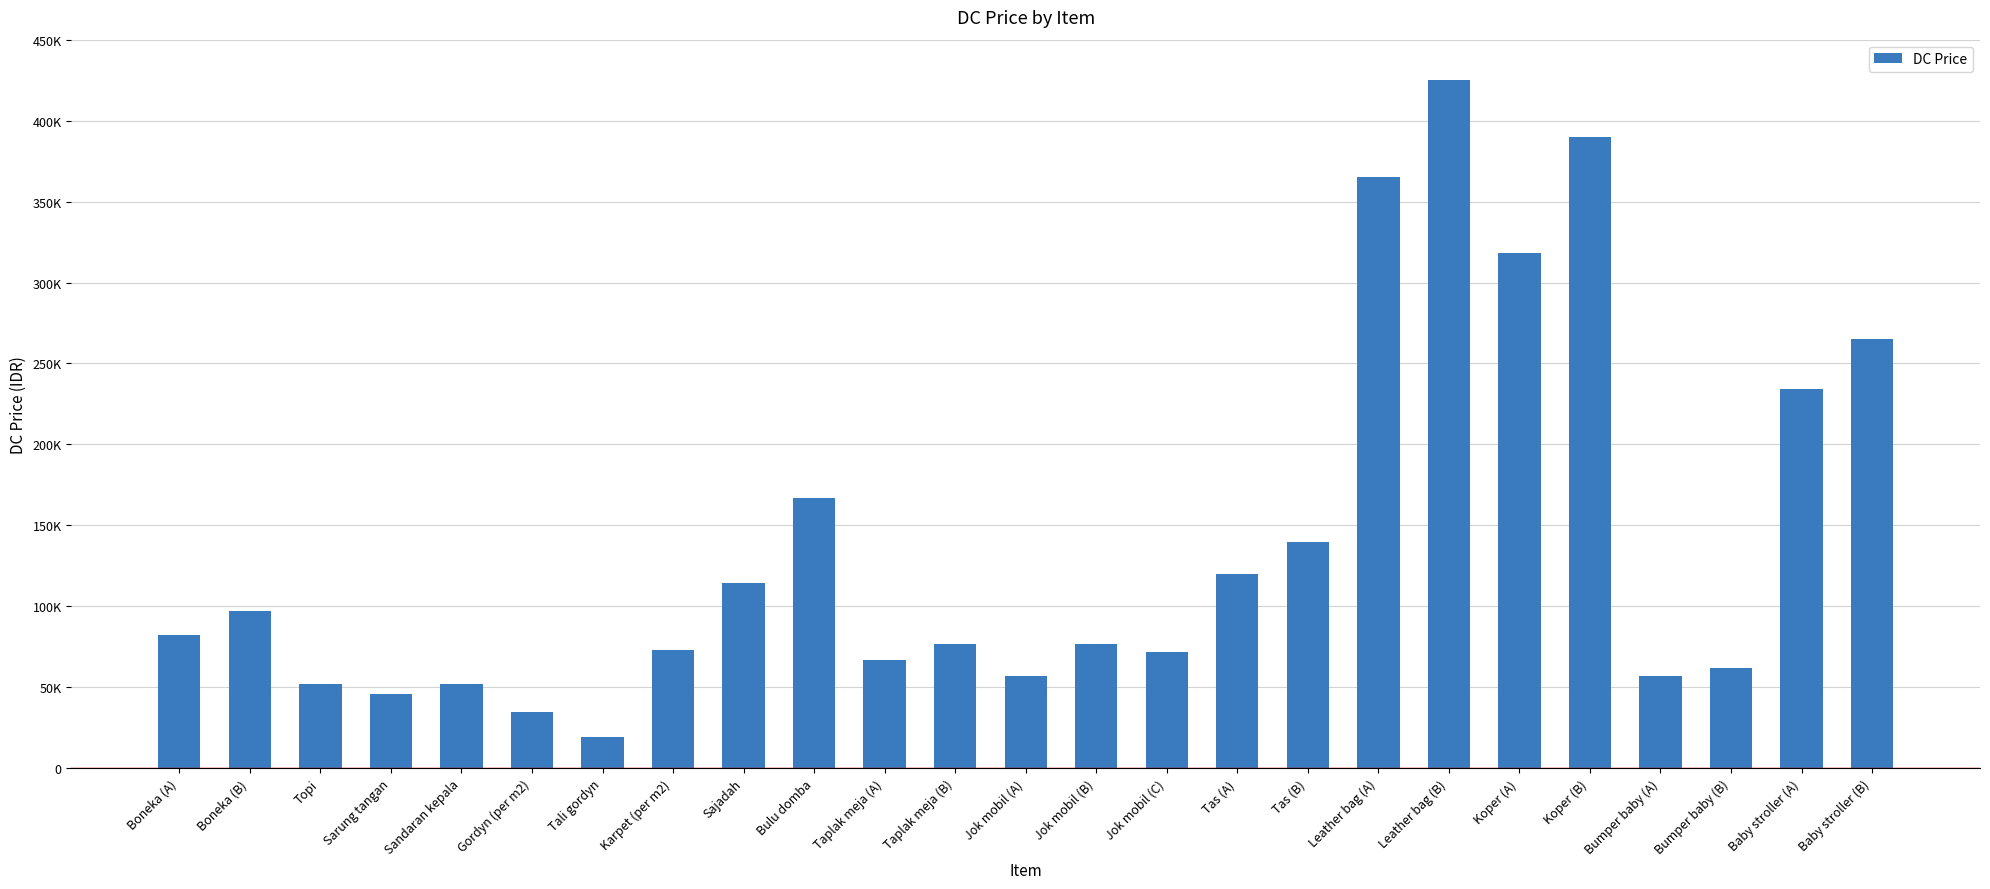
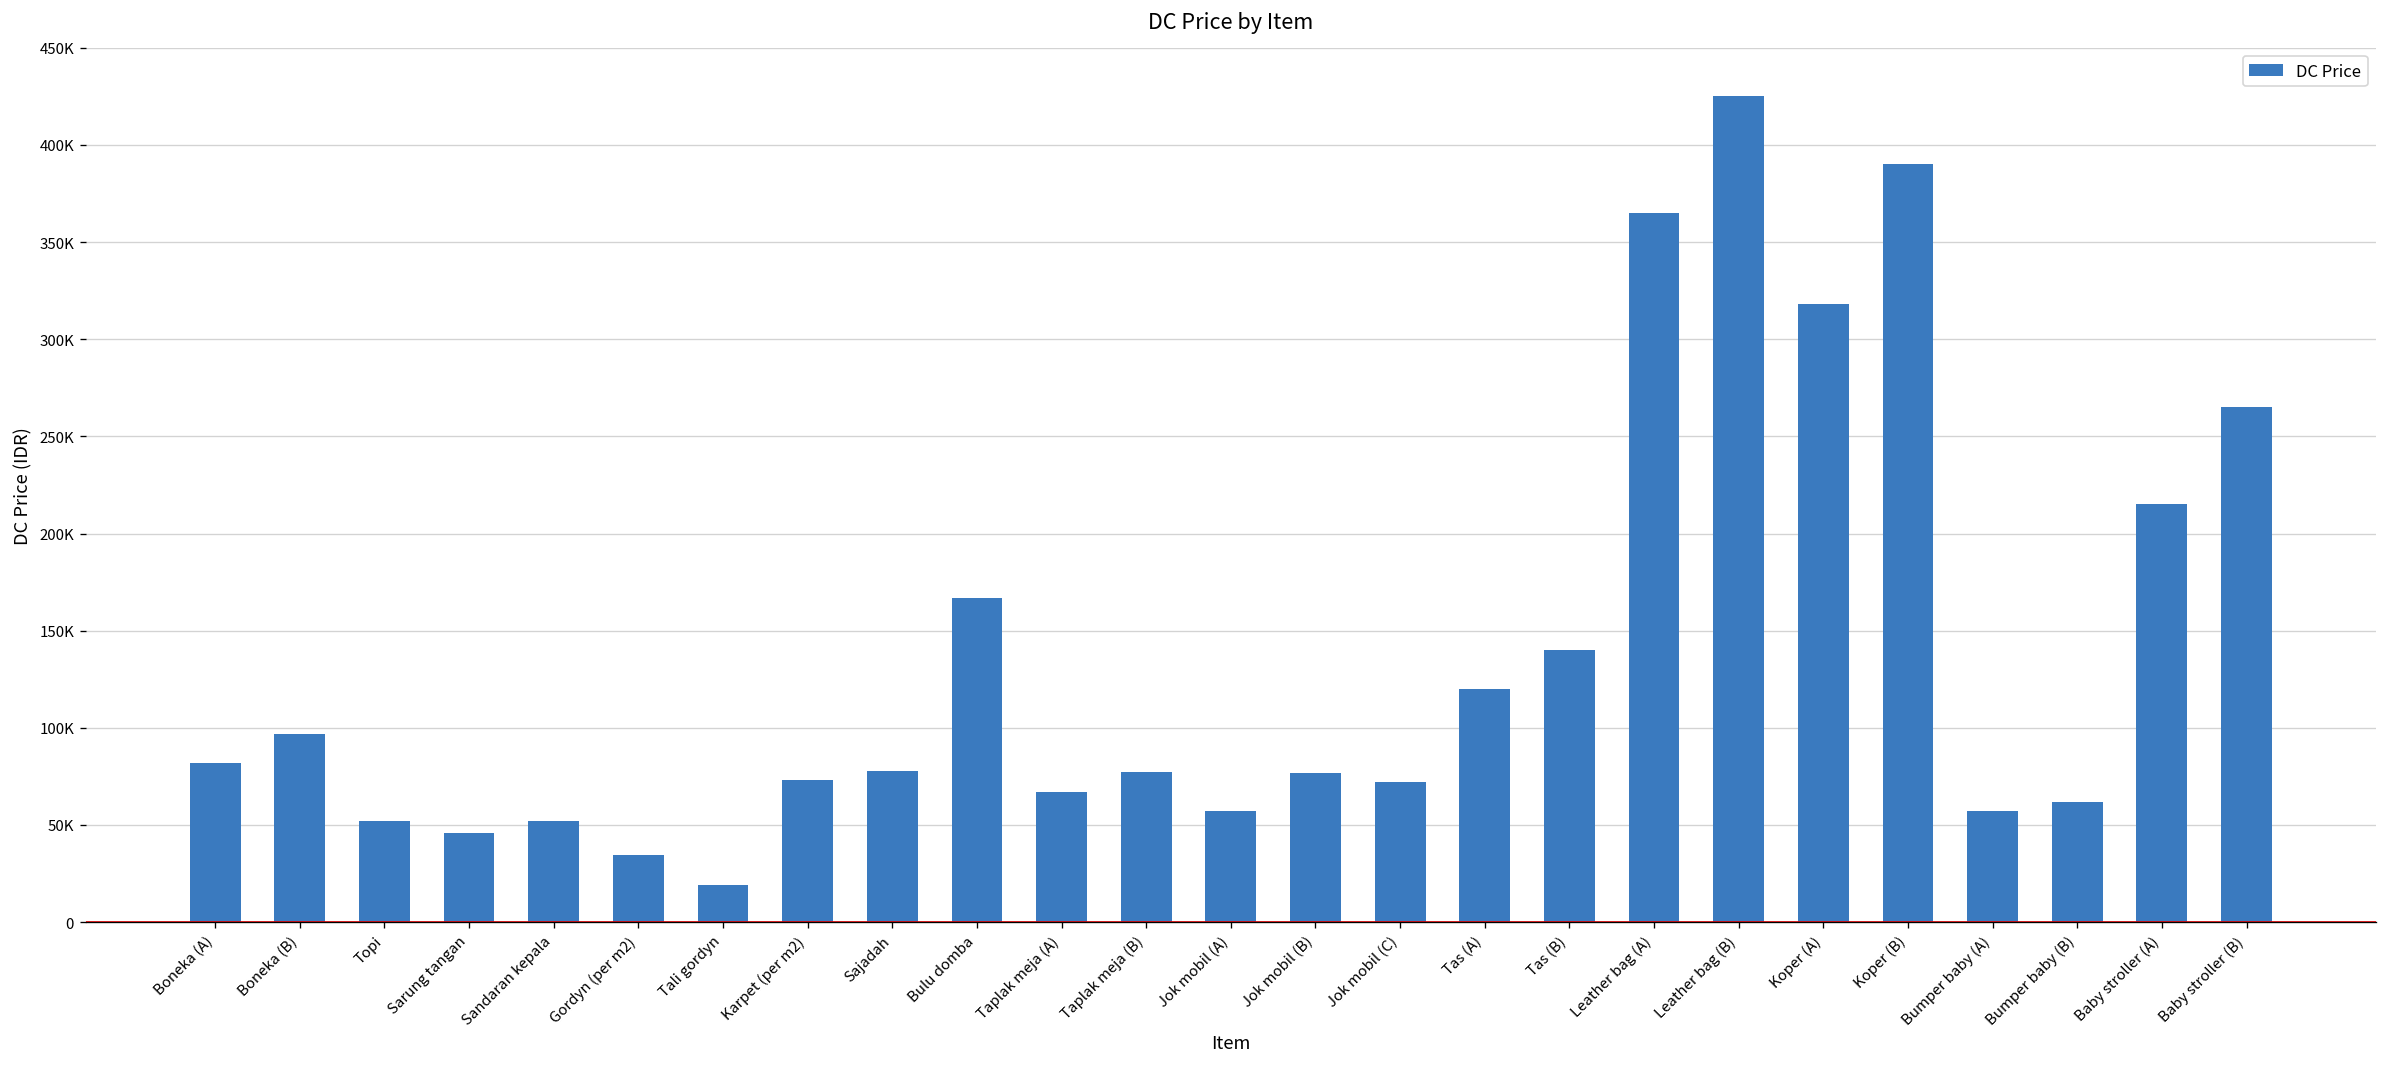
Sajadah: 115000 -> 78000
Baby stroller (A): 234000 -> 215000
